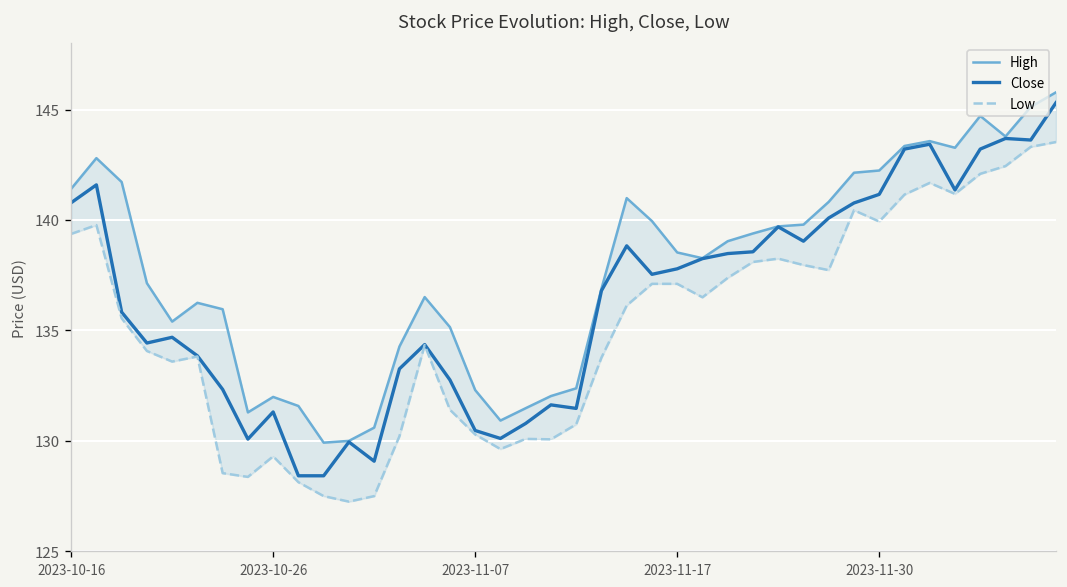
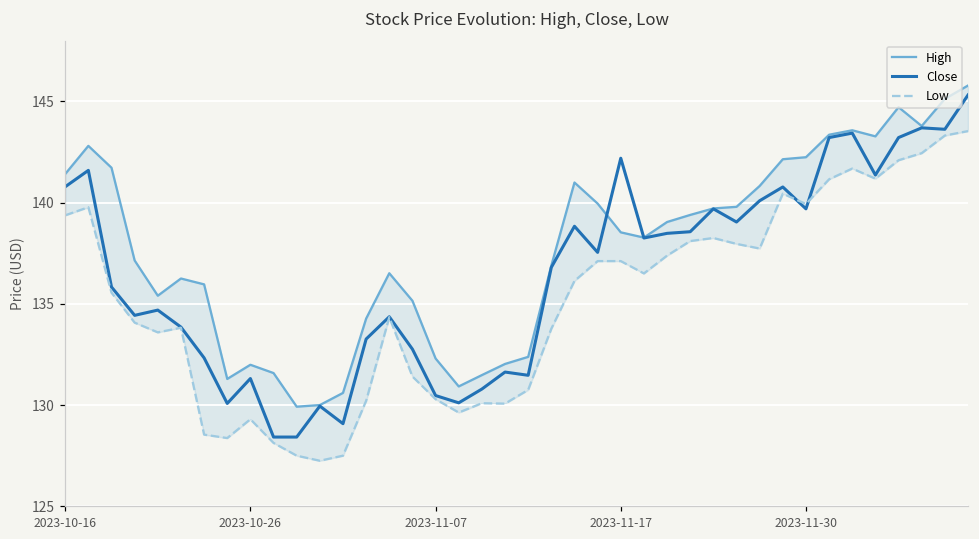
Close, 2023-11-17: 137.8 -> 142.2
Close, 2023-11-30: 141.2 -> 139.7
